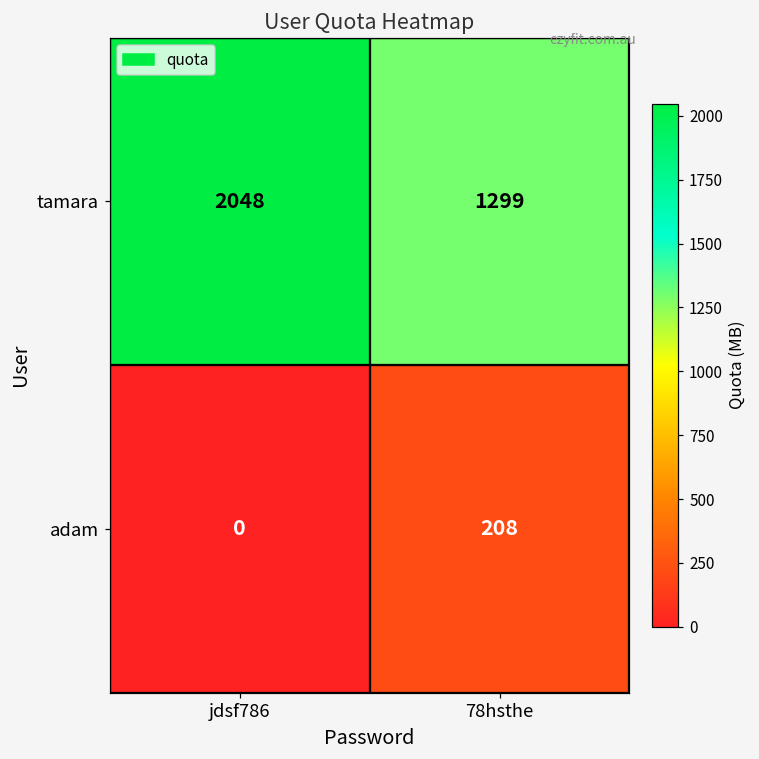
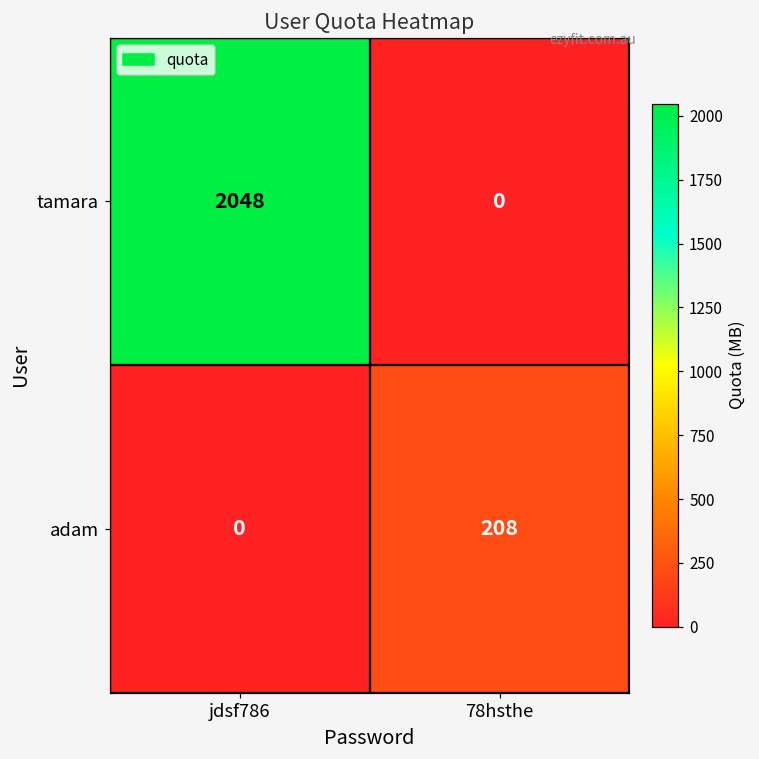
tamara, 78hsthe: 1299 -> 0
